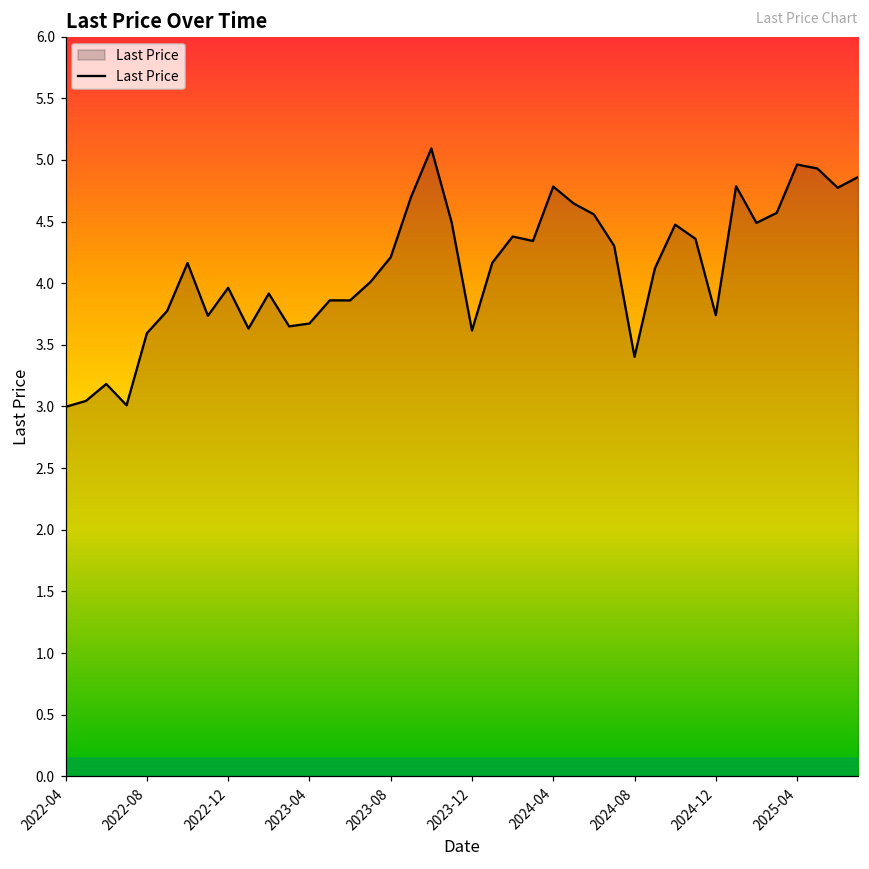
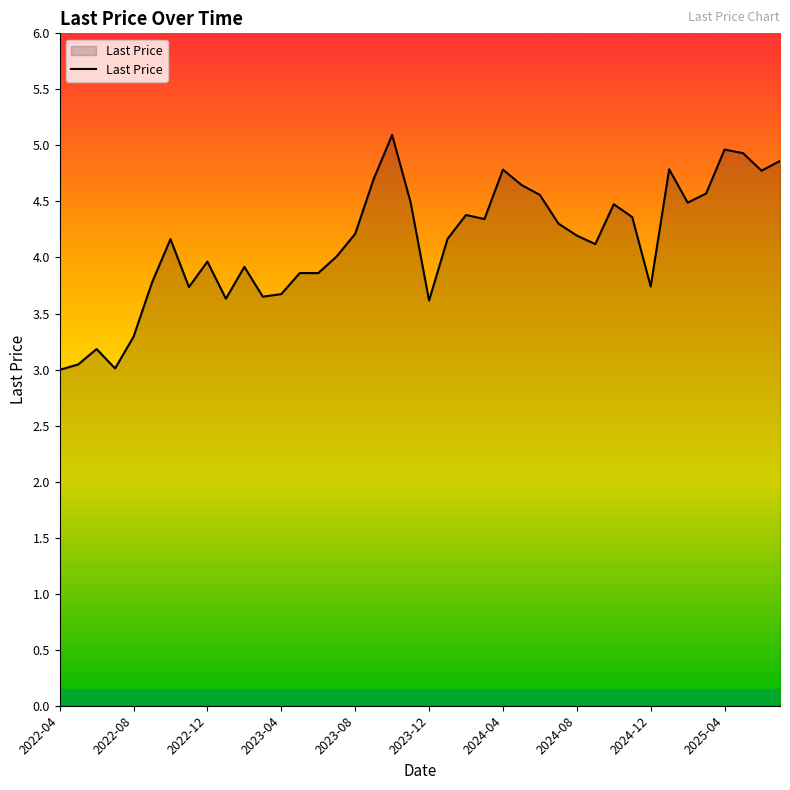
2022-08: 3.59 -> 3.29
2024-08: 3.40 -> 4.20
